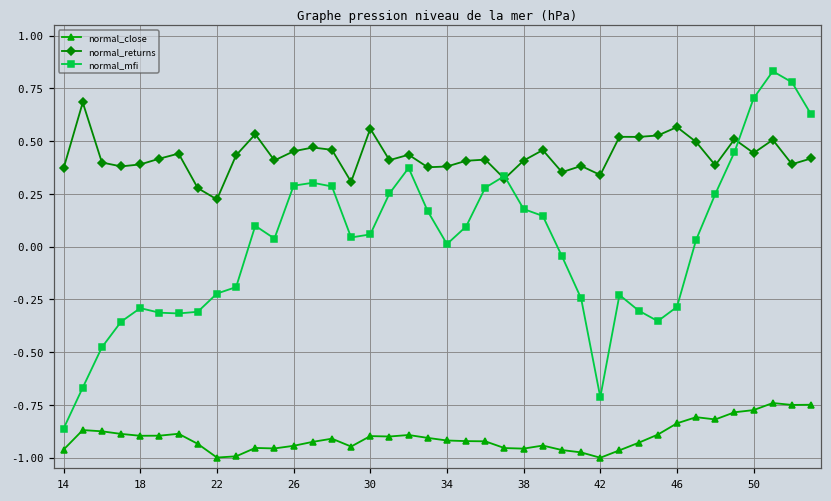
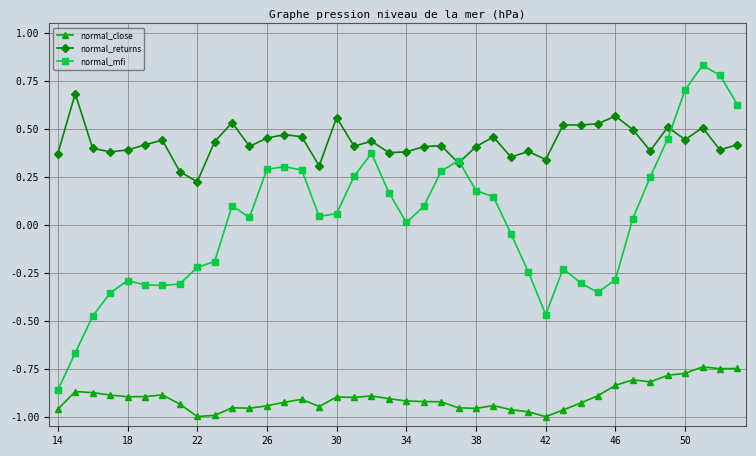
normal_mfi, 42: -0.71 -> -0.47
